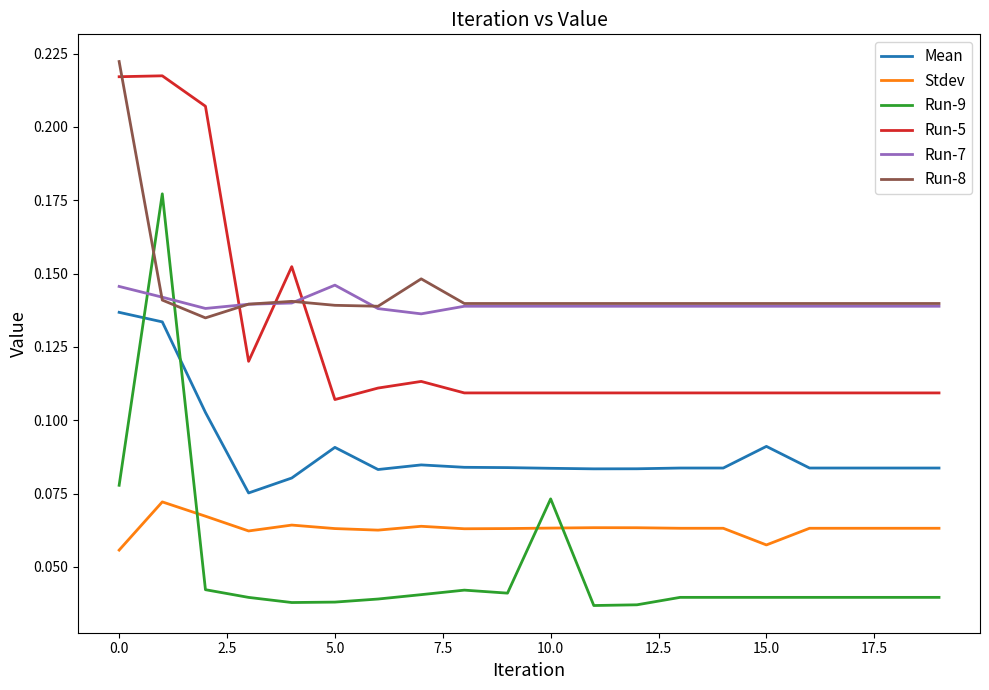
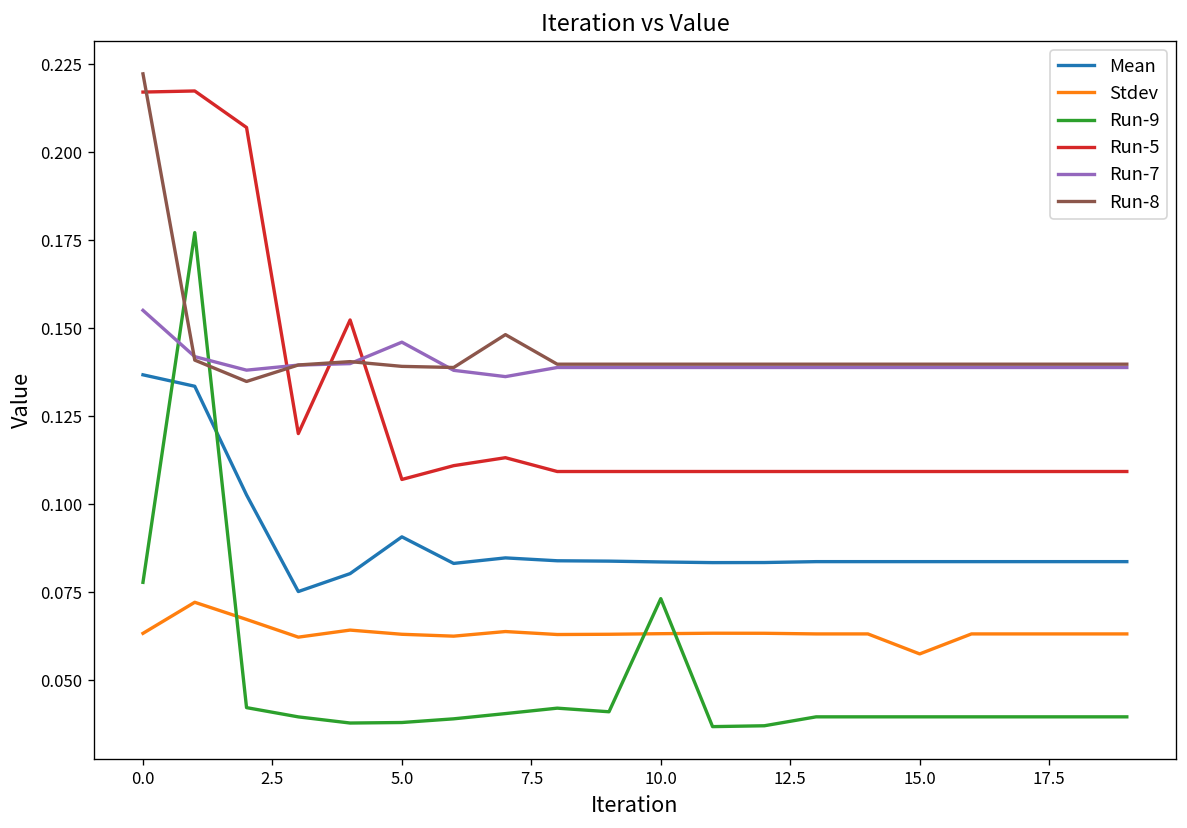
Stdev, 0.0: 0.056 -> 0.063
Run-7, 0.0: 0.146 -> 0.155
Mean, 15.0: 0.091 -> 0.084
